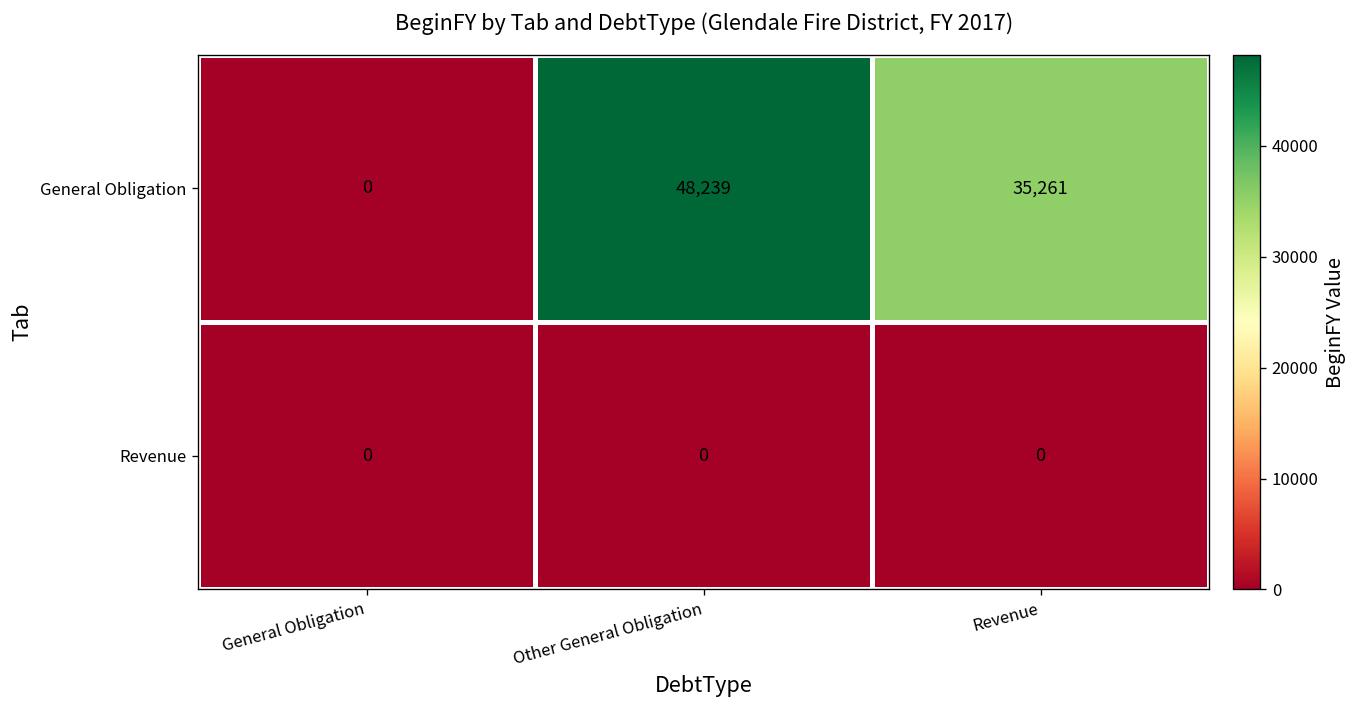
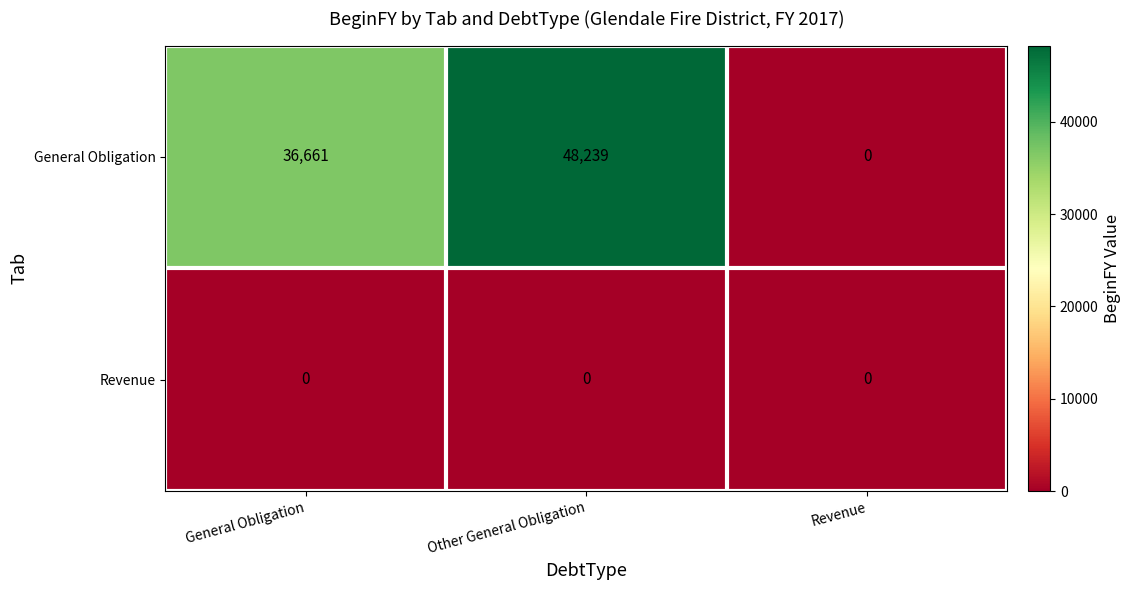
General Obligation, General Obligation: 0 -> 36,661
General Obligation, Revenue: 35,261 -> 0
